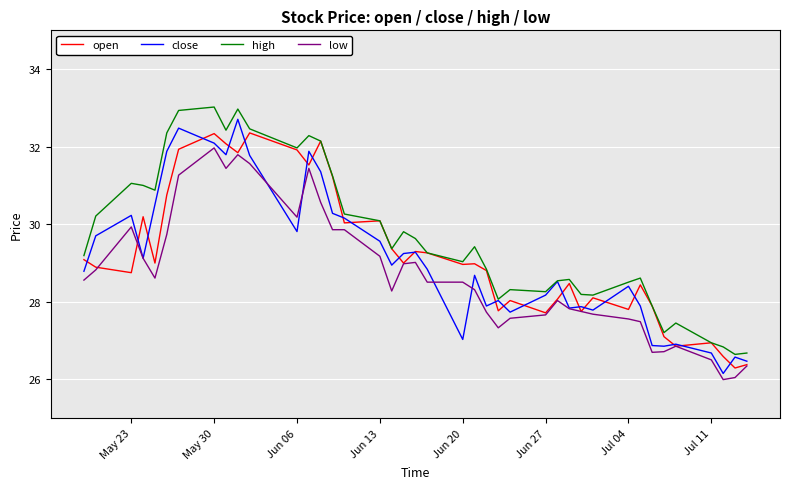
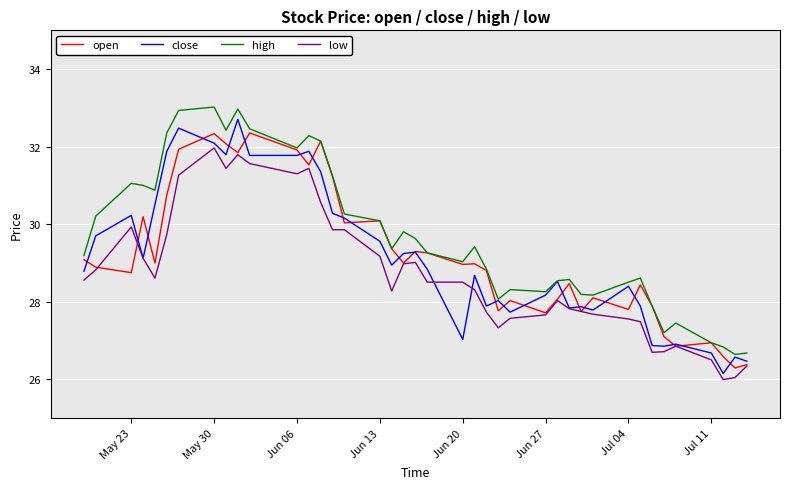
close, Jun 06: 29.8 -> 31.8
low, Jun 06: 30.2 -> 31.3
